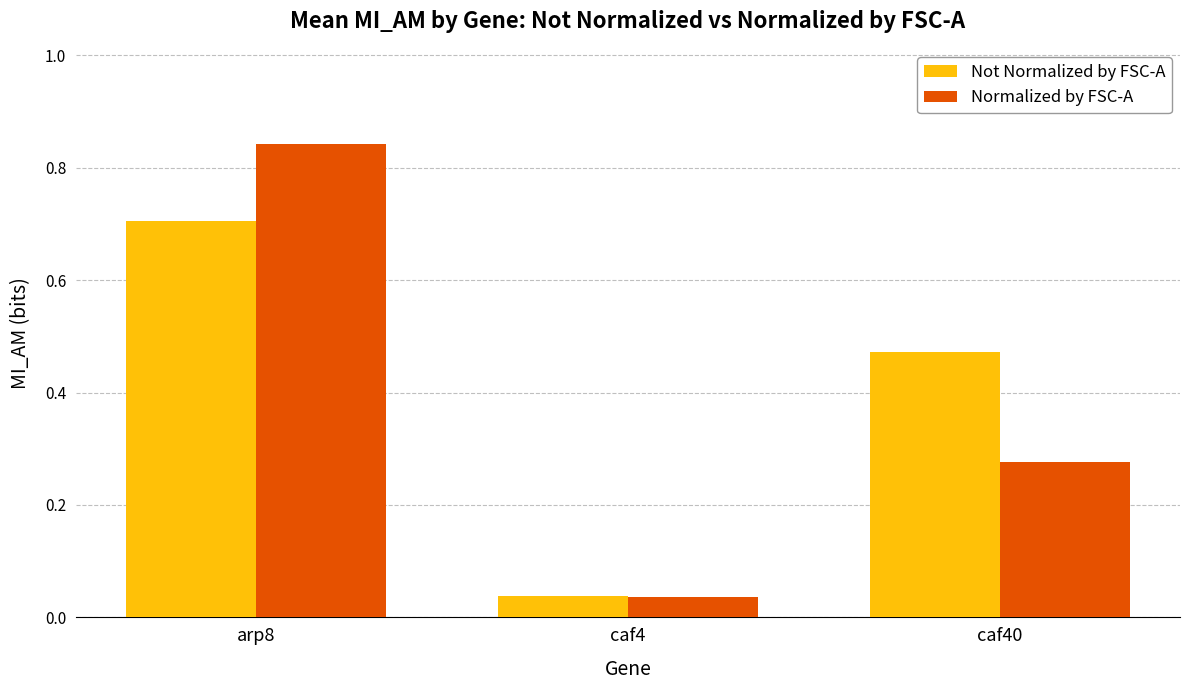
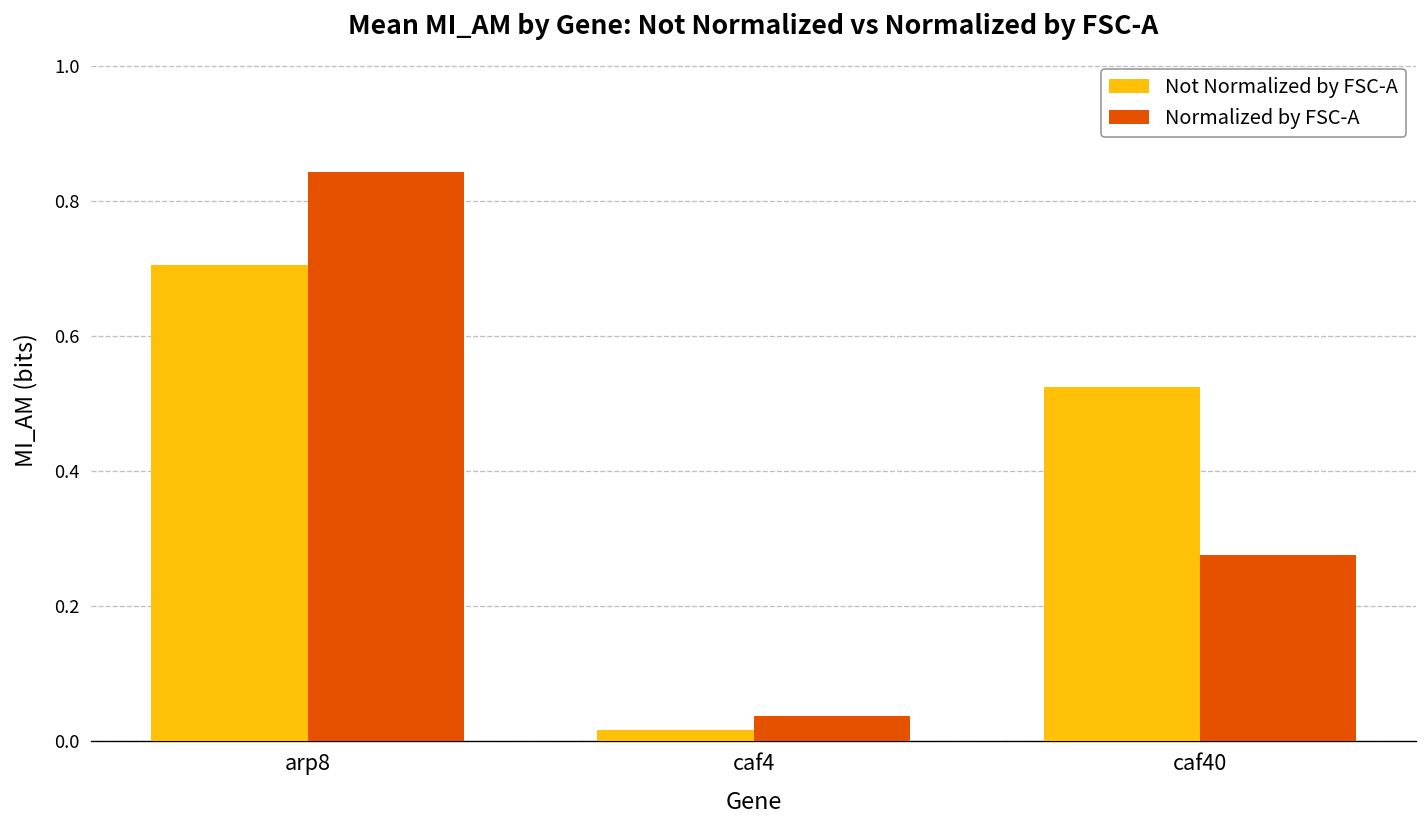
Not Normalized by FSC-A, caf4: 0.04 -> 0.02
Not Normalized by FSC-A, caf40: 0.47 -> 0.52
